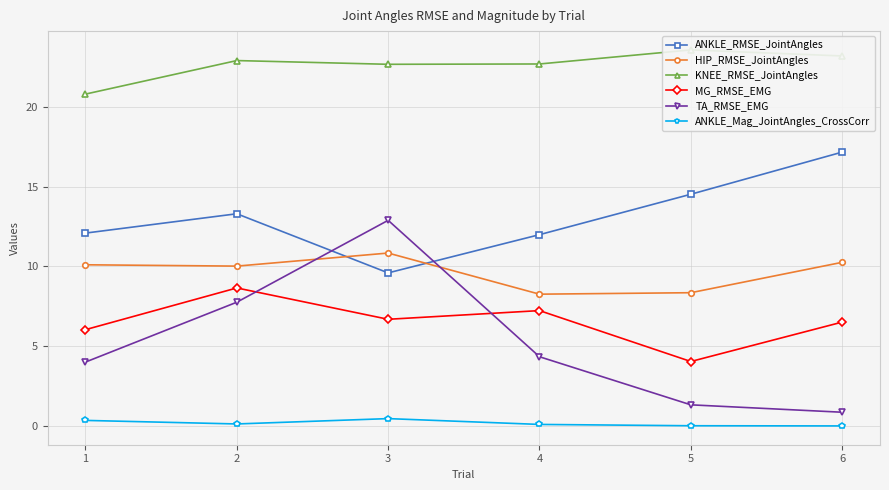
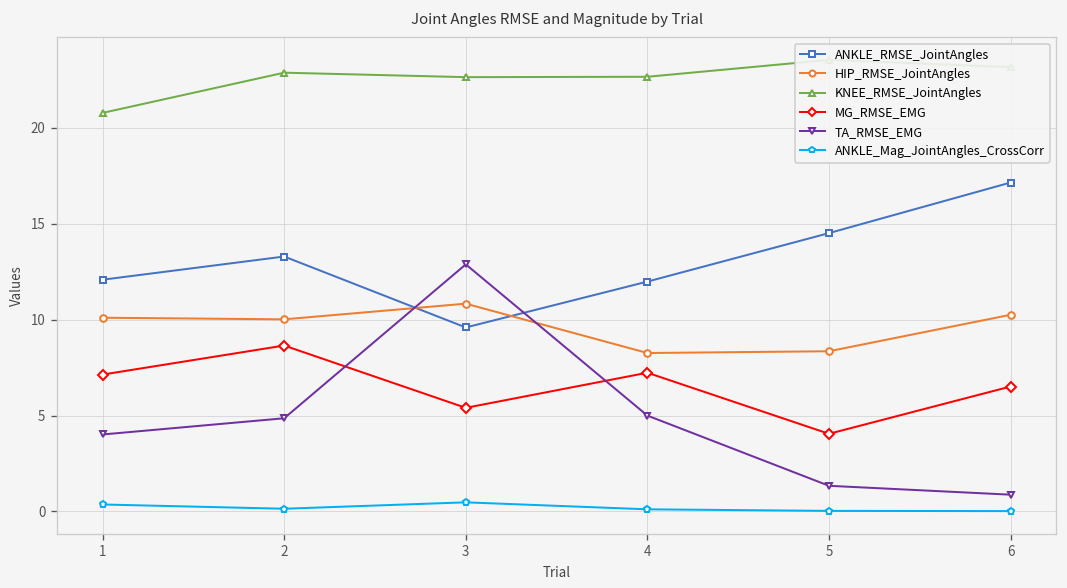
MG_RMSE_EMG, 1: 6.0 -> 7.1
TA_RMSE_EMG, 2: 7.8 -> 4.9
MG_RMSE_EMG, 3: 6.7 -> 5.4
TA_RMSE_EMG, 4: 4.3 -> 5.0
